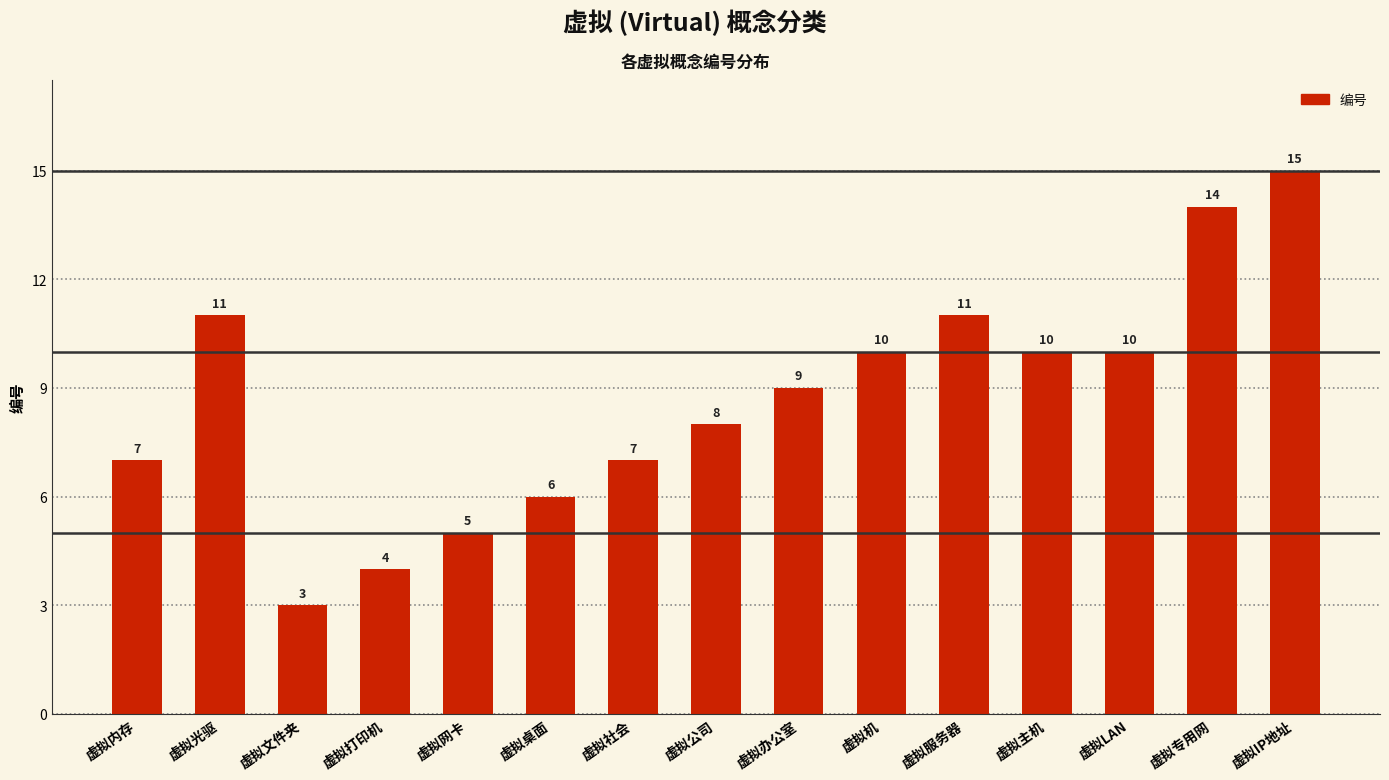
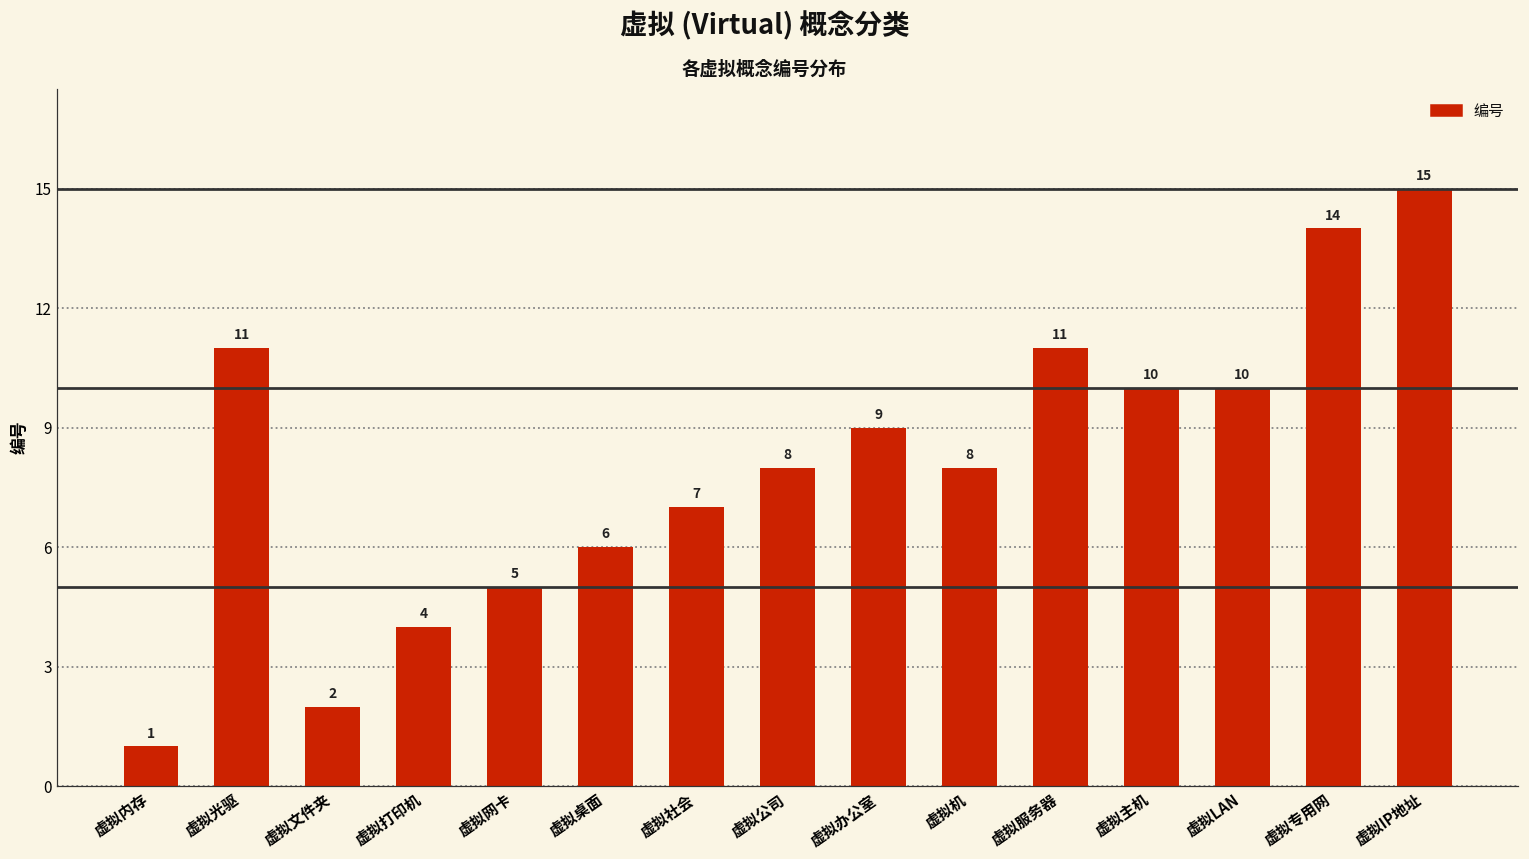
虚拟内存: 7 -> 1
虚拟文件夹: 3 -> 2
虚拟机: 10 -> 8
